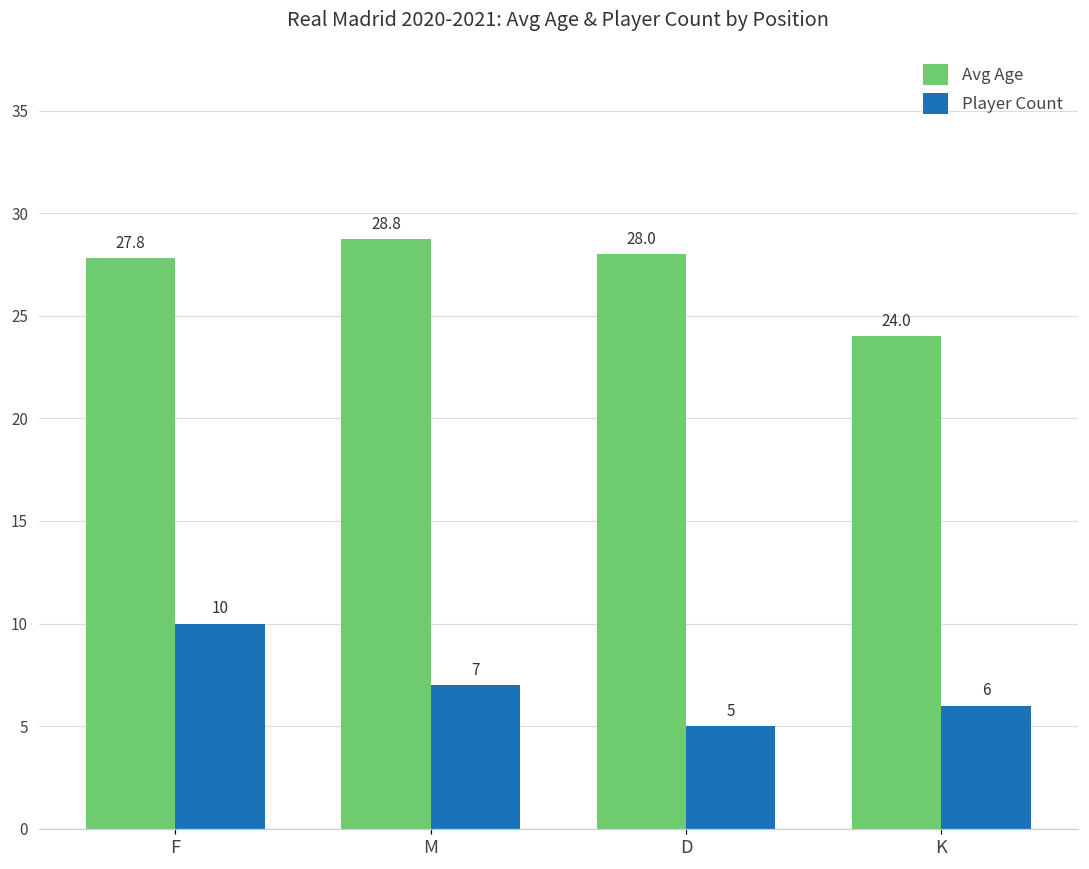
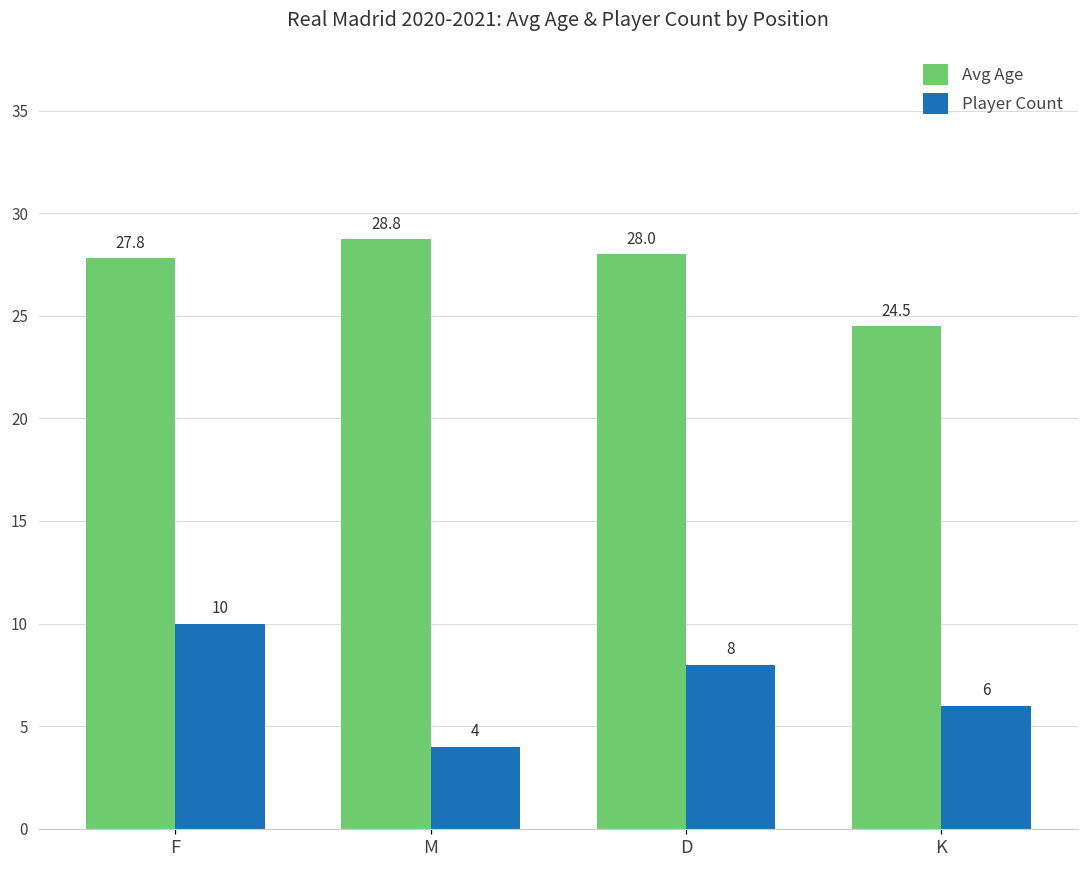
Player Count, M: 7 -> 4
Player Count, D: 5 -> 8
Avg Age, K: 24.0 -> 24.5
